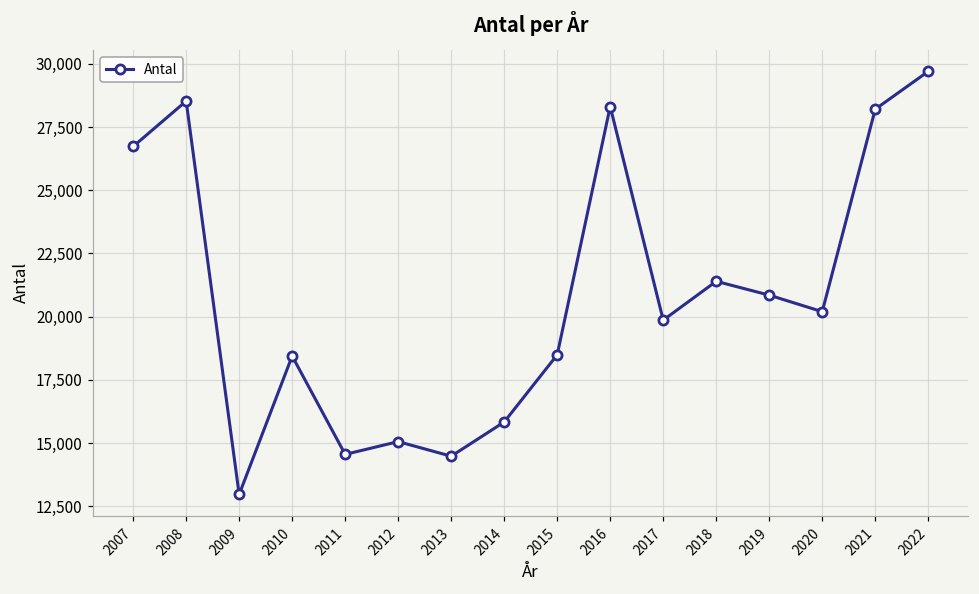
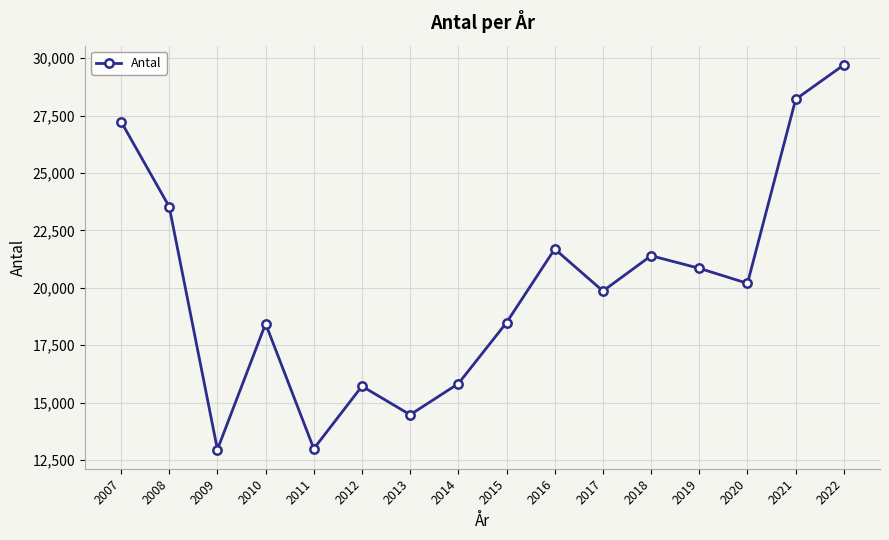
2007: 26,700 -> 27,200
2008: 28,500 -> 23,500
2011: 14,500 -> 13,000
2012: 15,100 -> 15,700
2016: 28,300 -> 21,700
